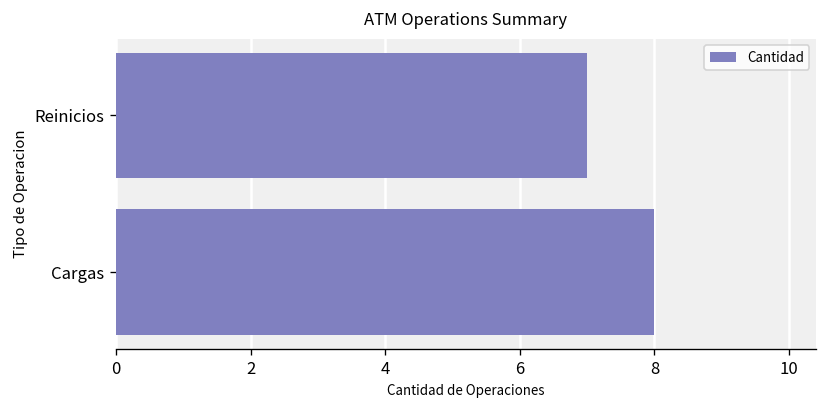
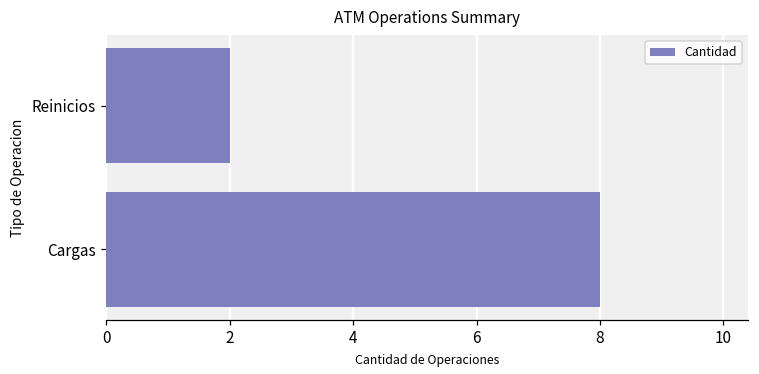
Reinicios: 7 -> 2
